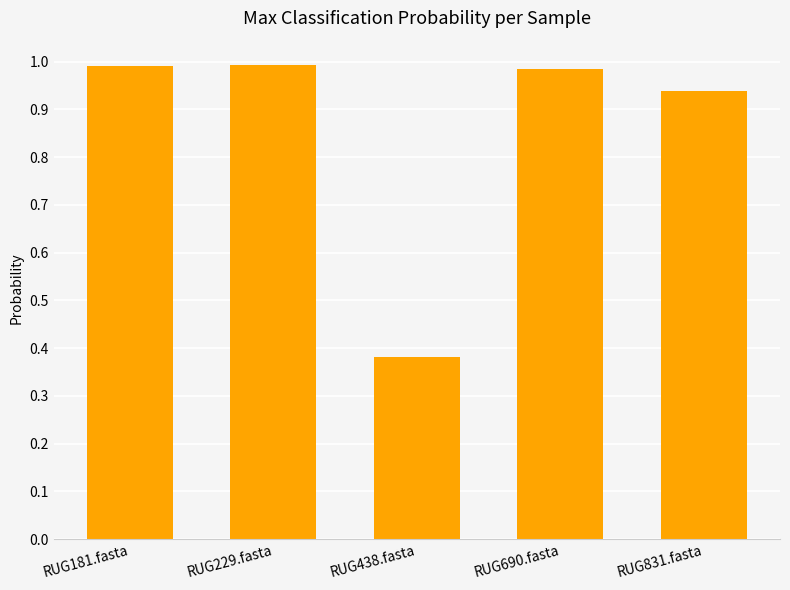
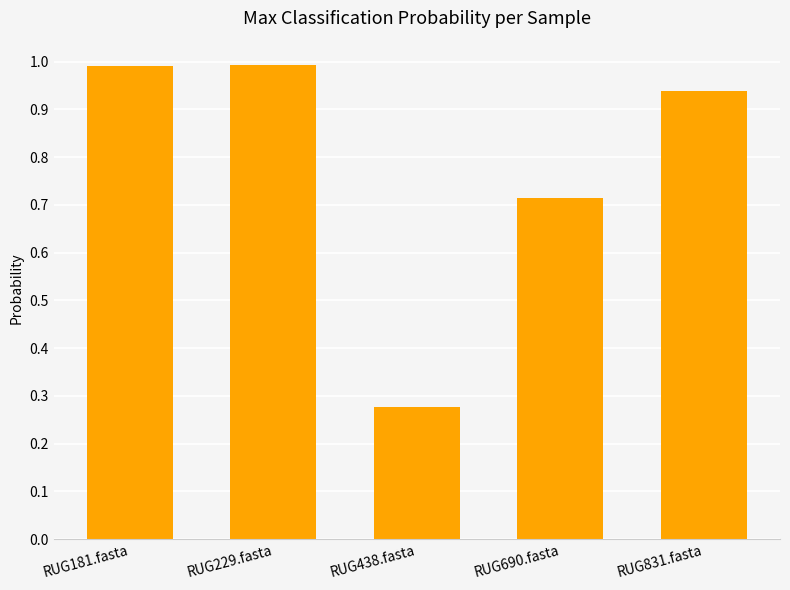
RUG438.fasta: 0.38 -> 0.28
RUG690.fasta: 0.98 -> 0.71
